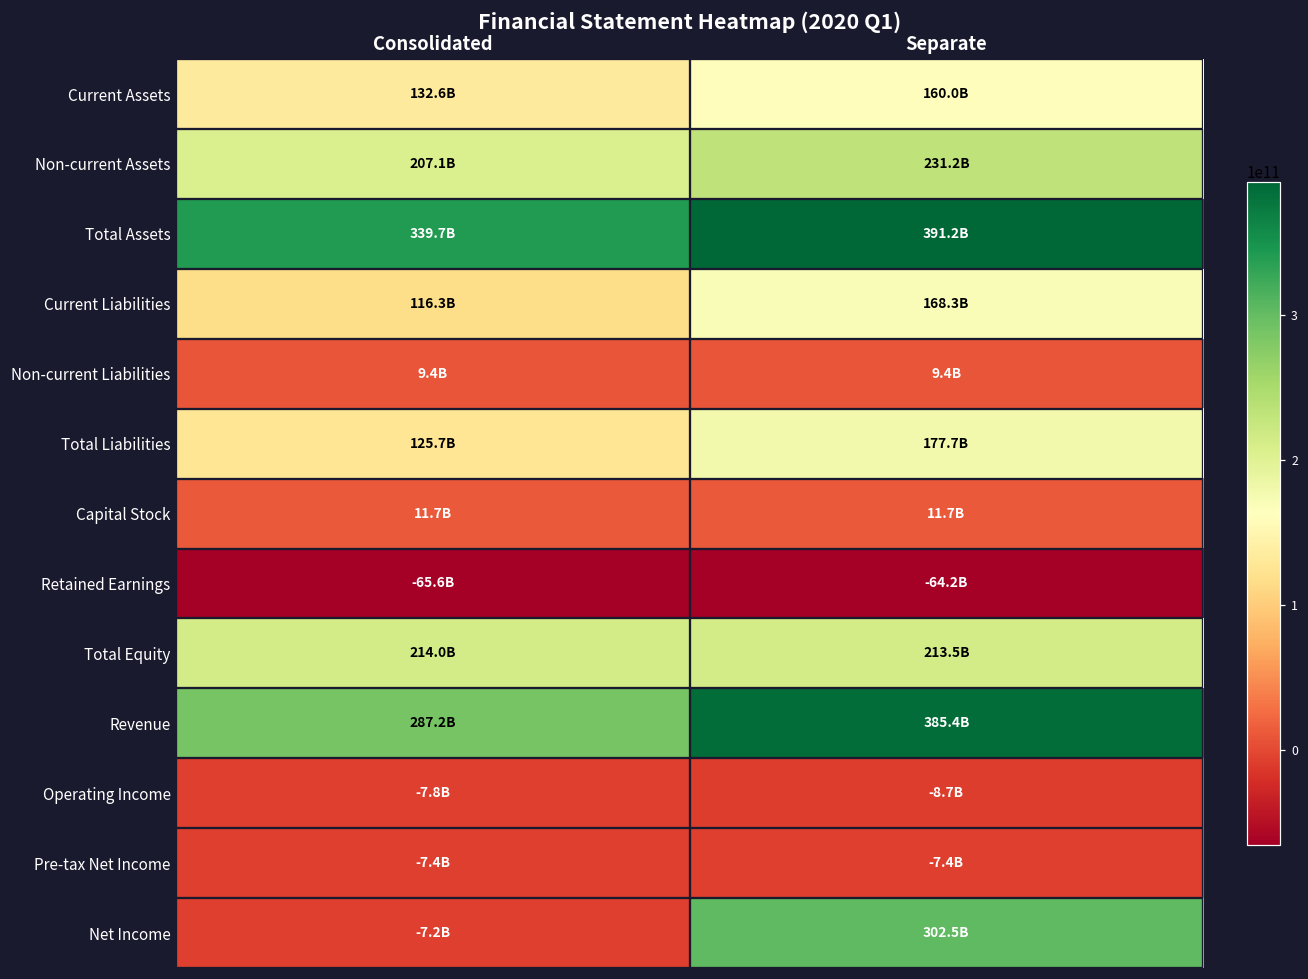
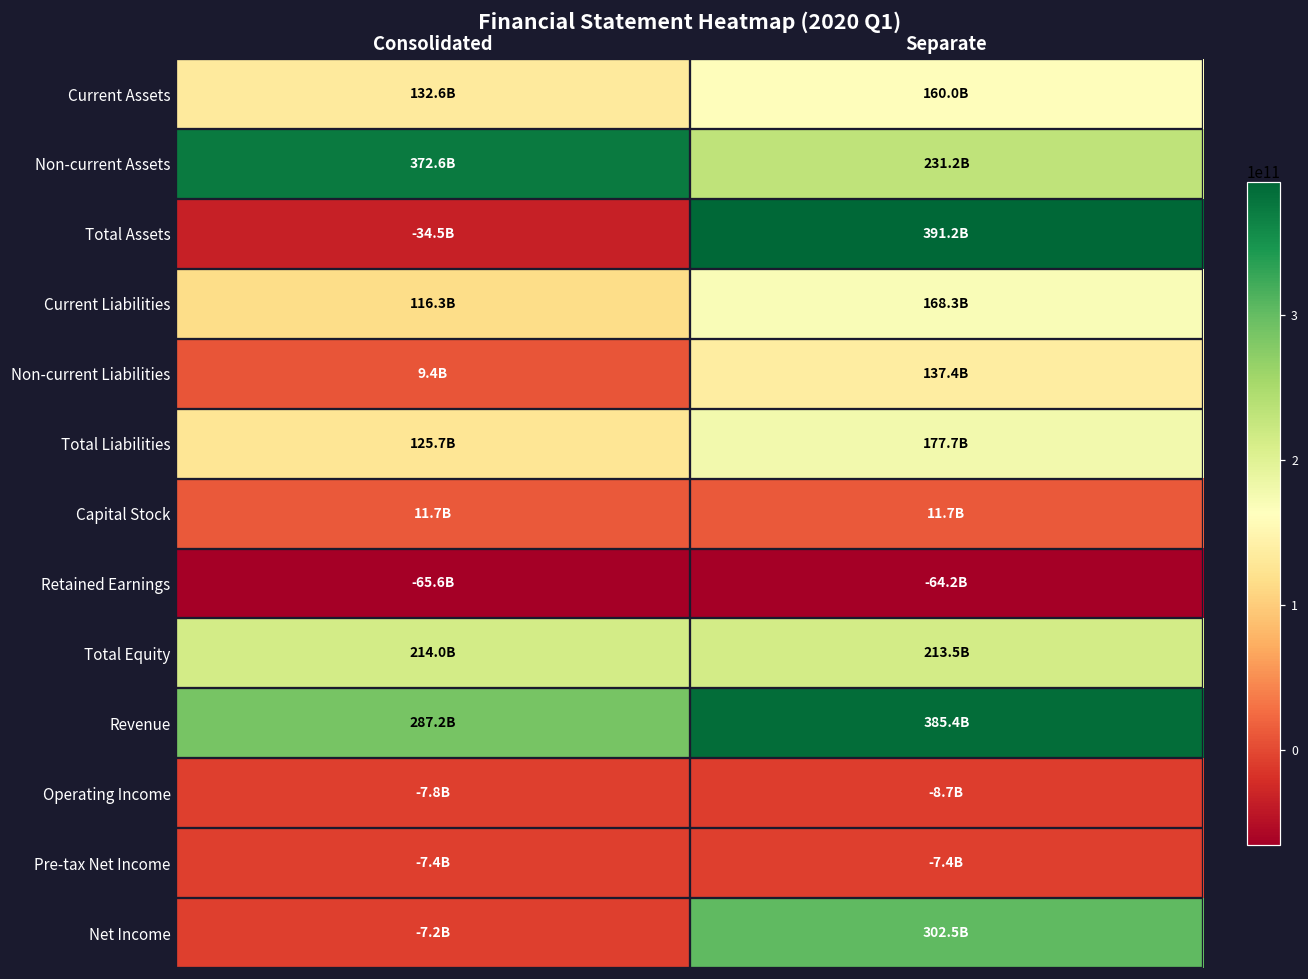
Non-current Assets, Consolidated: 207.1B -> 372.6B
Total Assets, Consolidated: 339.7B -> -34.5B
Non-current Liabilities, Separate: 9.4B -> 137.4B
